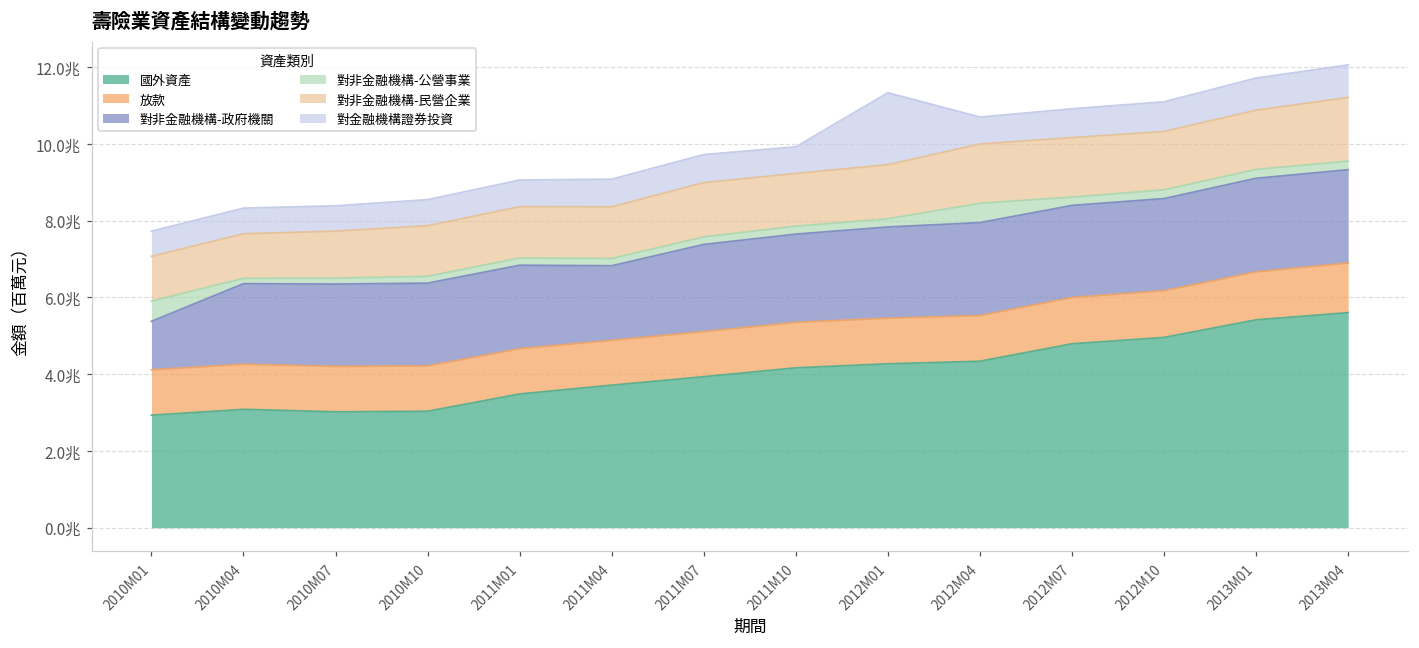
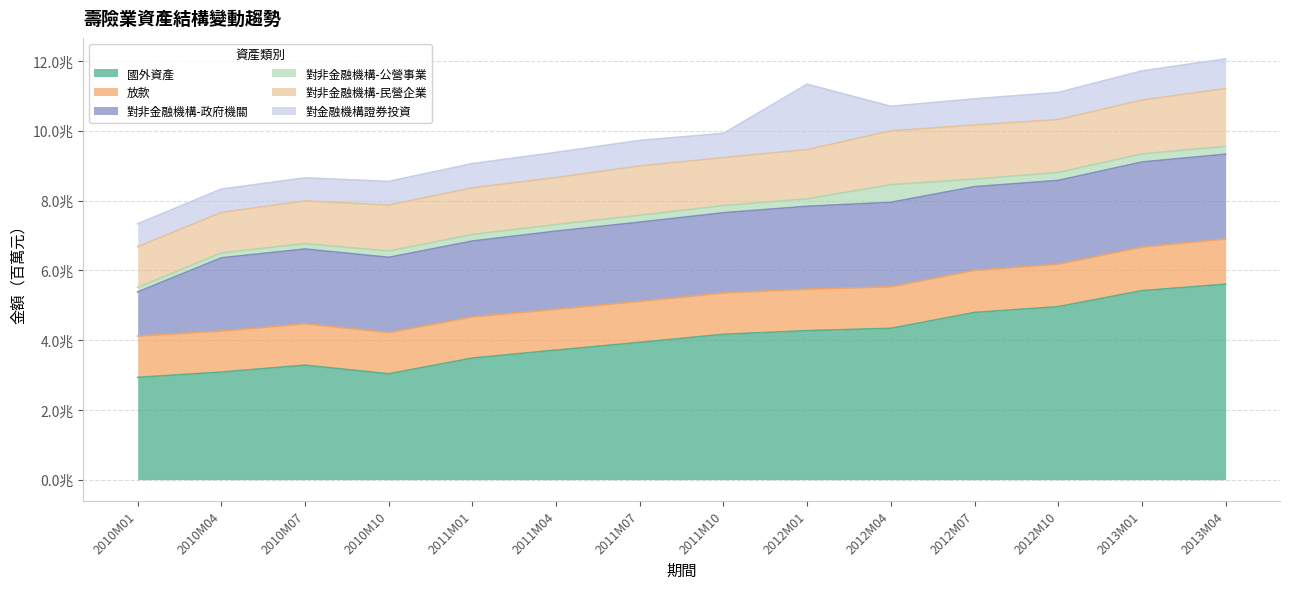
對非金融機構-公營事業, 2010M01: 0.5兆 -> 0.1兆
國外資產, 2010M07: 3.0兆 -> 3.3兆
對非金融機構-政府機關, 2011M04: 1.9兆 -> 2.2兆
